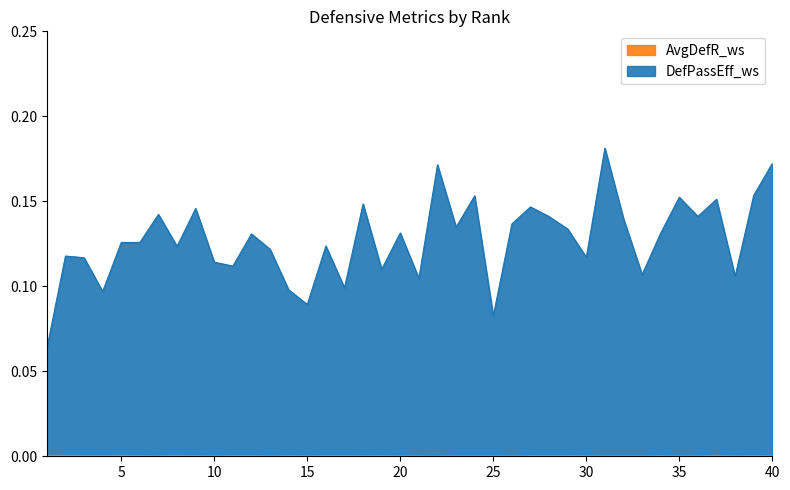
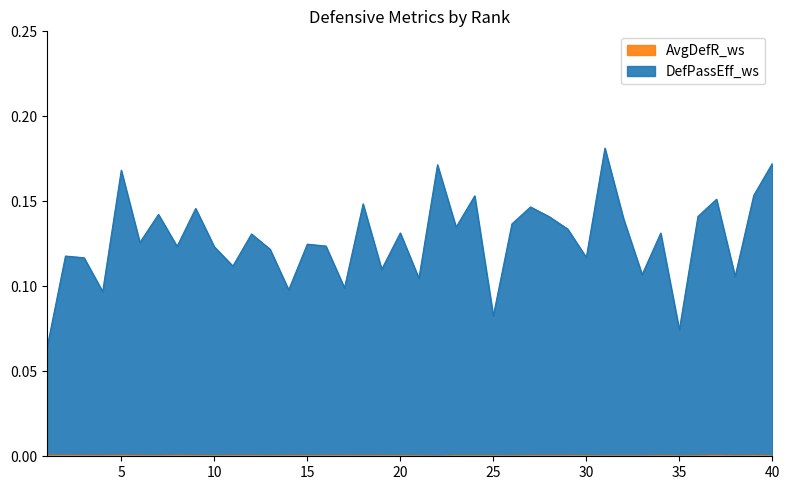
DefPassEff_ws, 5: 0.126 -> 0.168
DefPassEff_ws, 10: 0.114 -> 0.123
DefPassEff_ws, 15: 0.089 -> 0.125
DefPassEff_ws, 35: 0.152 -> 0.074
